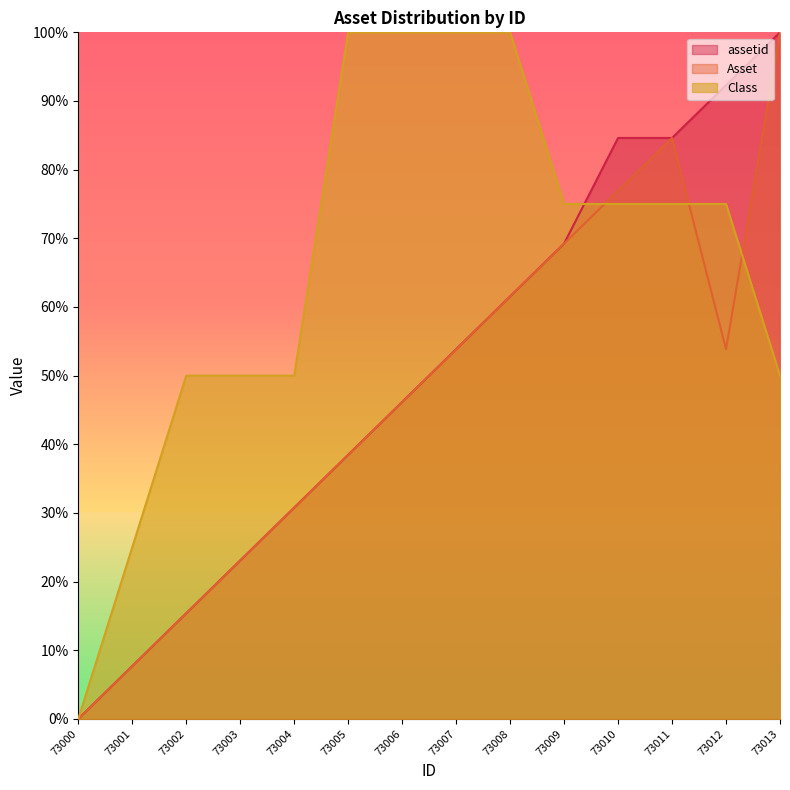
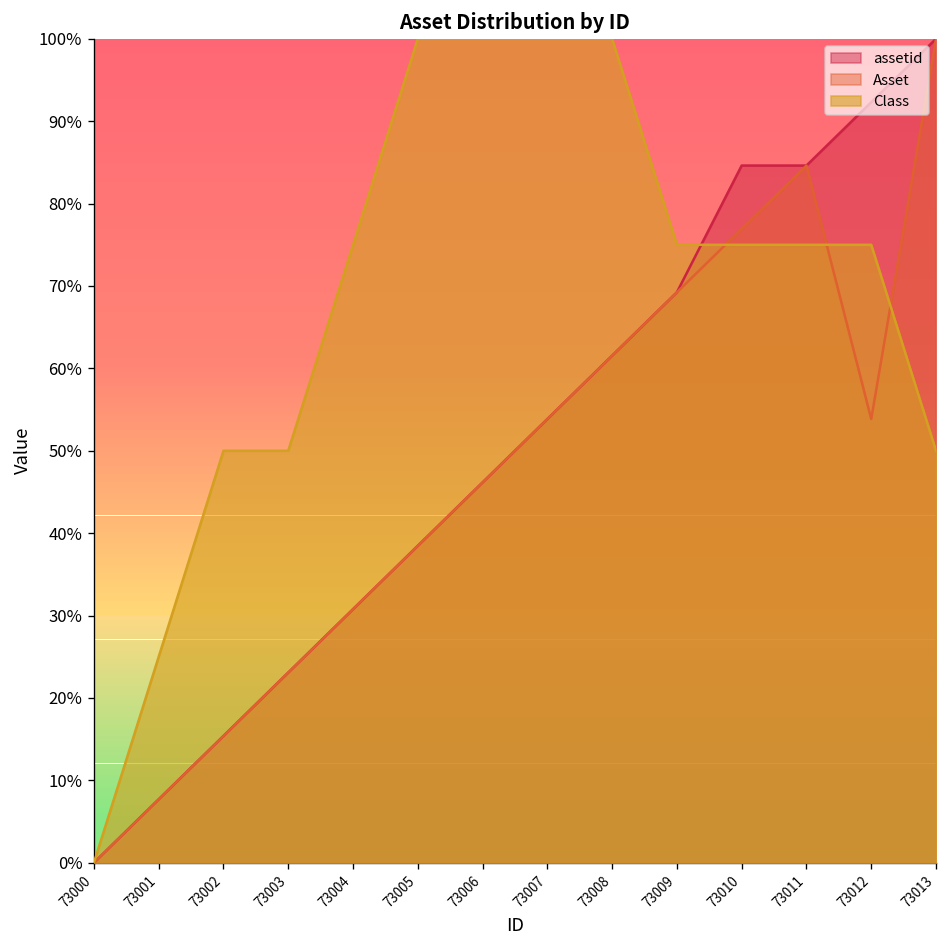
Class, 73004: 50% -> 75%
